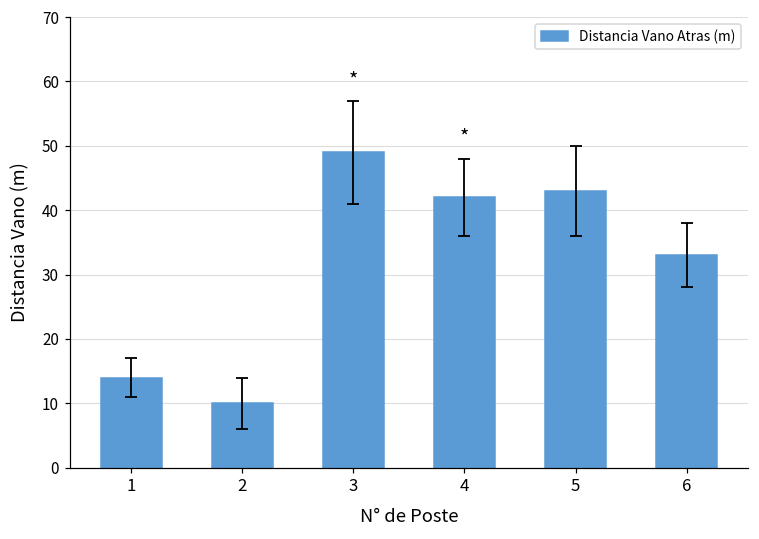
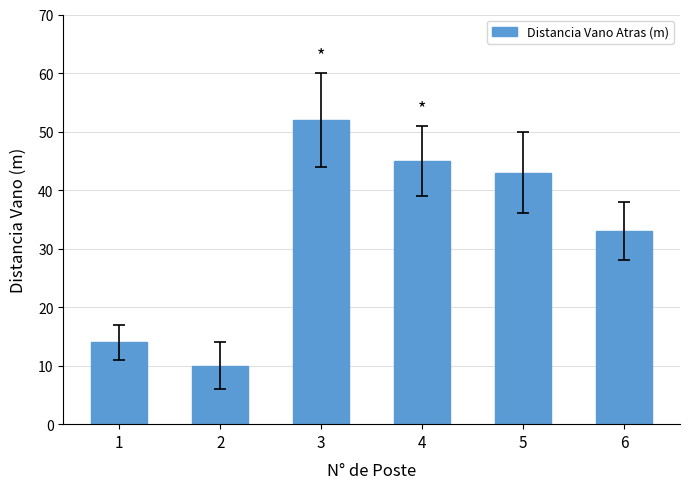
Distancia Vano Atras (m), 3: 49 -> 52
Distancia Vano Atras (m), 4: 42 -> 45
